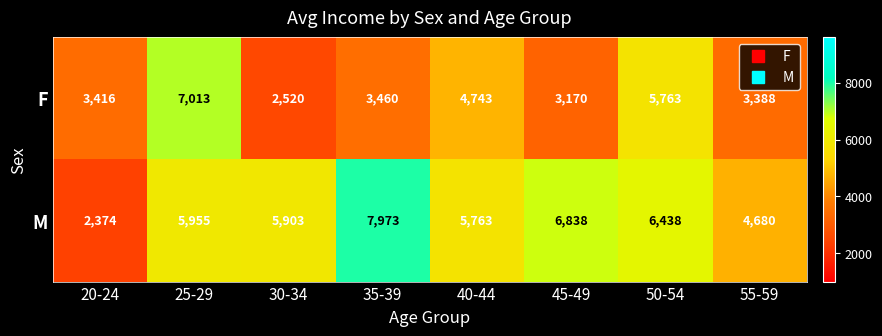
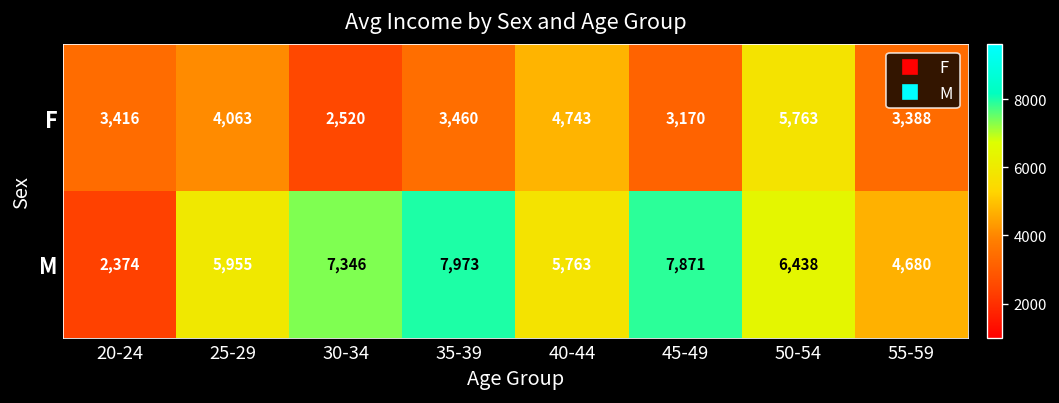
F, 25-29: 7,013 -> 4,063
M, 30-34: 5,903 -> 7,346
M, 45-49: 6,838 -> 7,871
